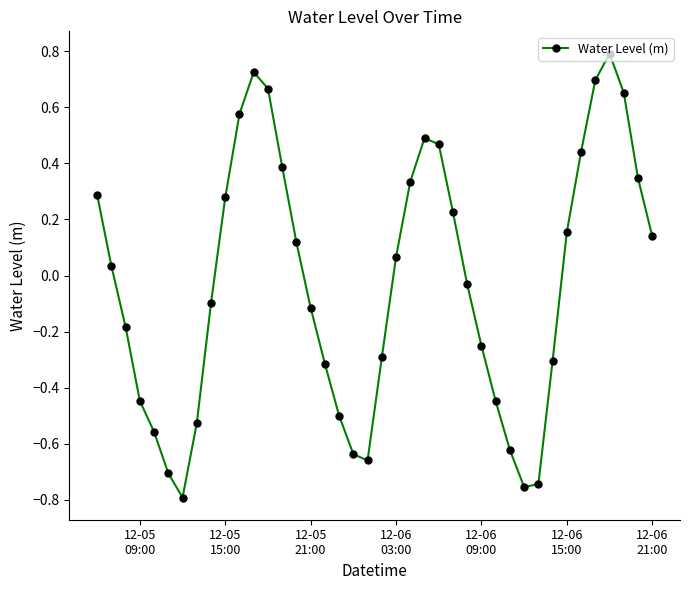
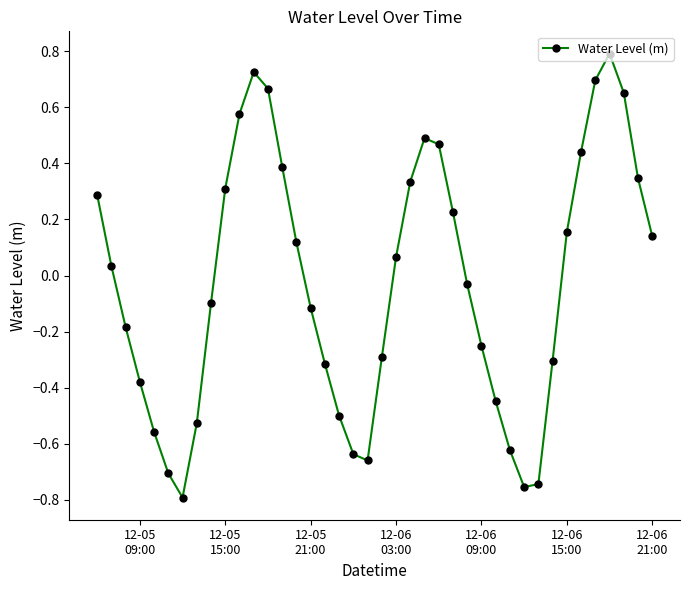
12-05 09:00: -0.45 -> -0.38
12-05 15:00: 0.28 -> 0.31
